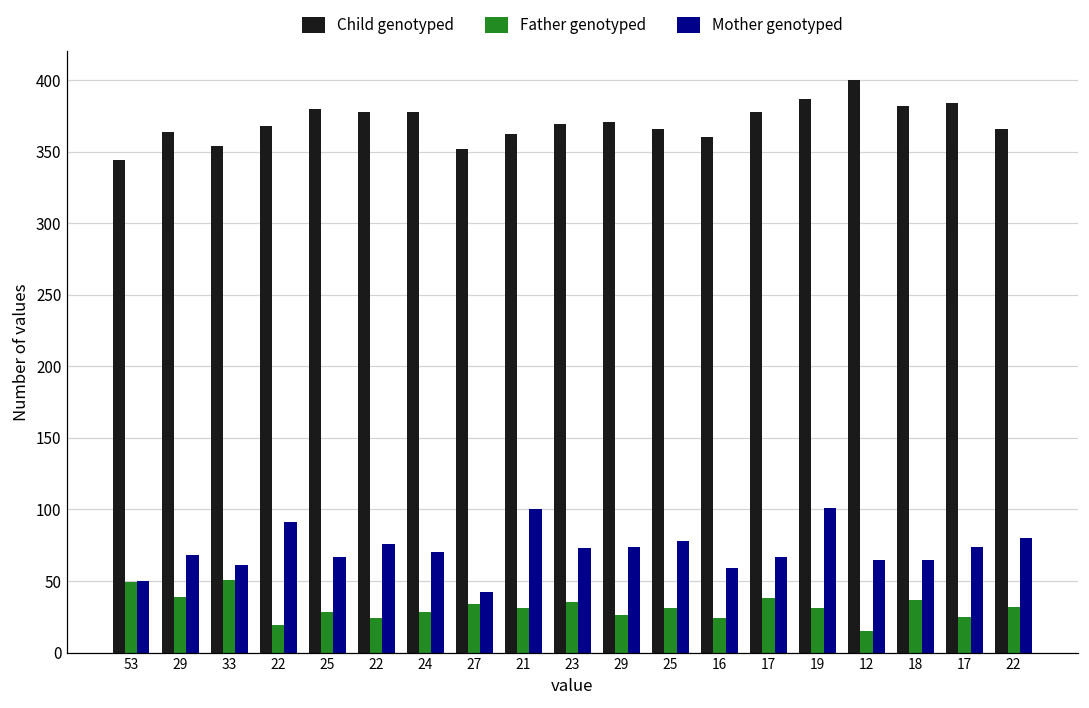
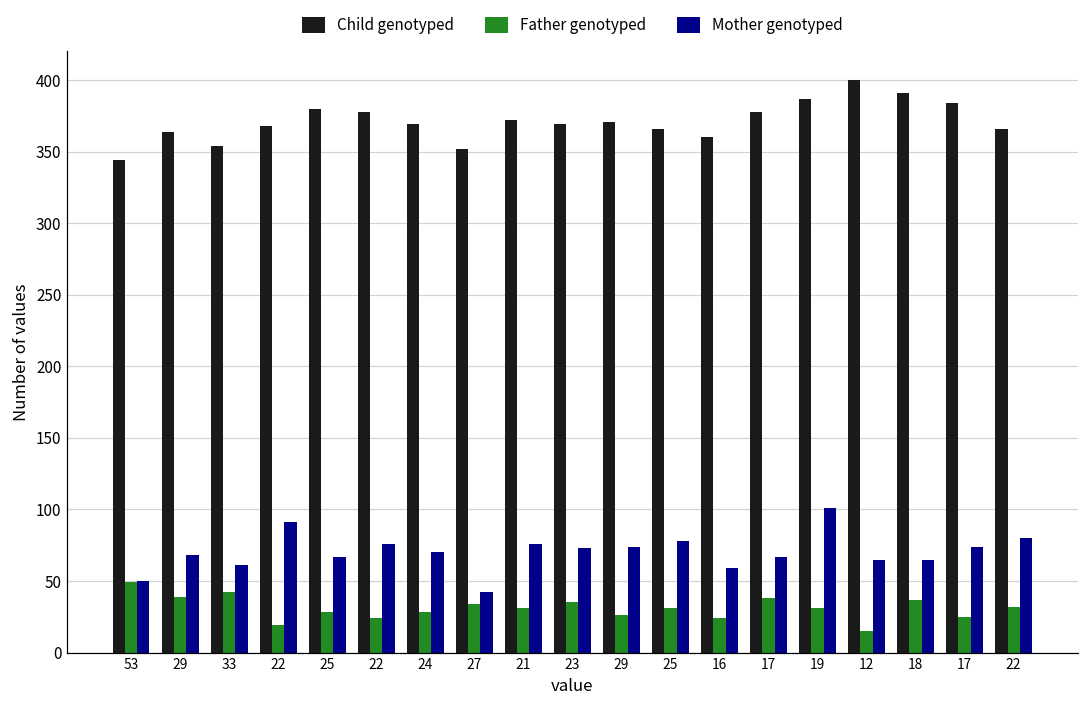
Father genotyped, 33: 51 -> 42
Child genotyped, 24: 378 -> 369
Child genotyped, 21: 362 -> 372
Mother genotyped, 21: 100 -> 76
Child genotyped, 18: 382 -> 391
